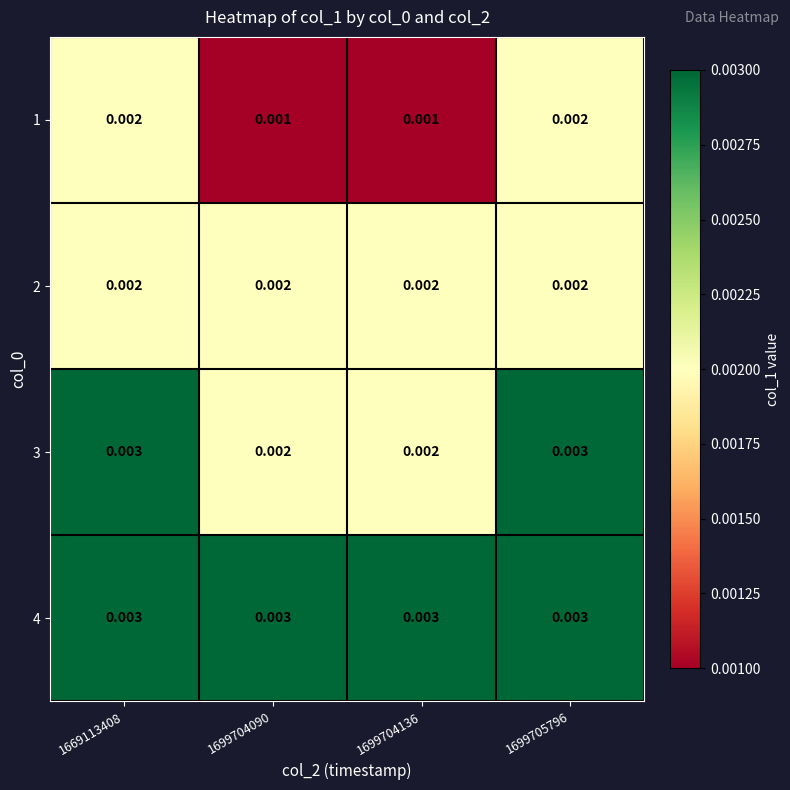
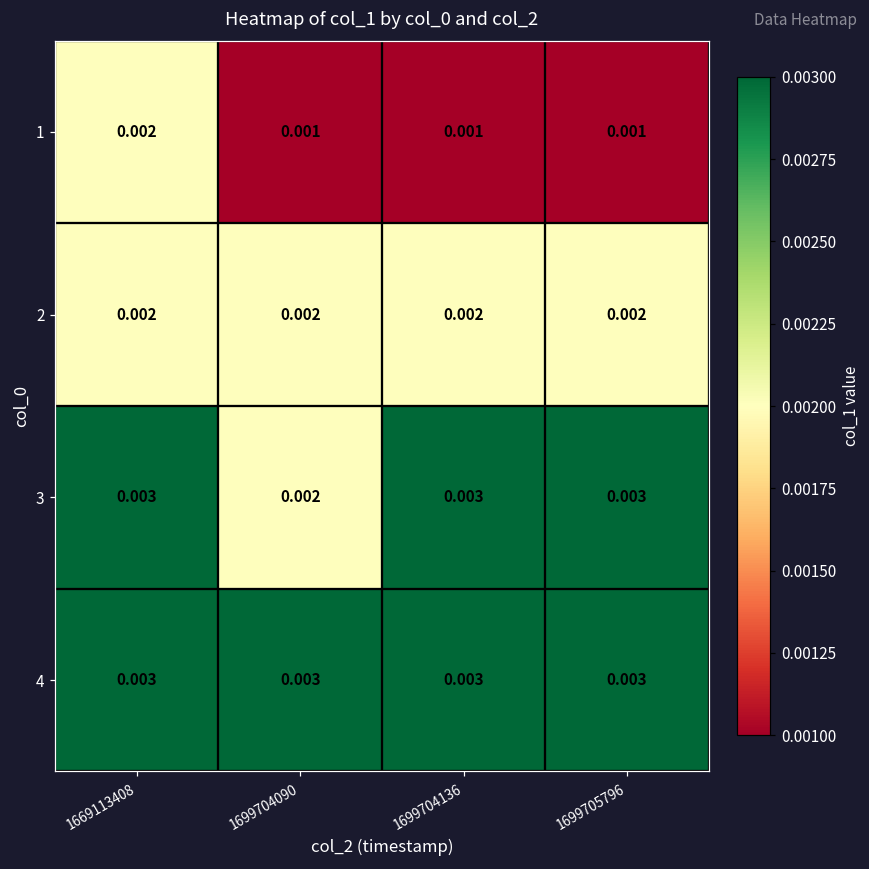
1, 1699705796: 0.002 -> 0.001
3, 1699704136: 0.002 -> 0.003
